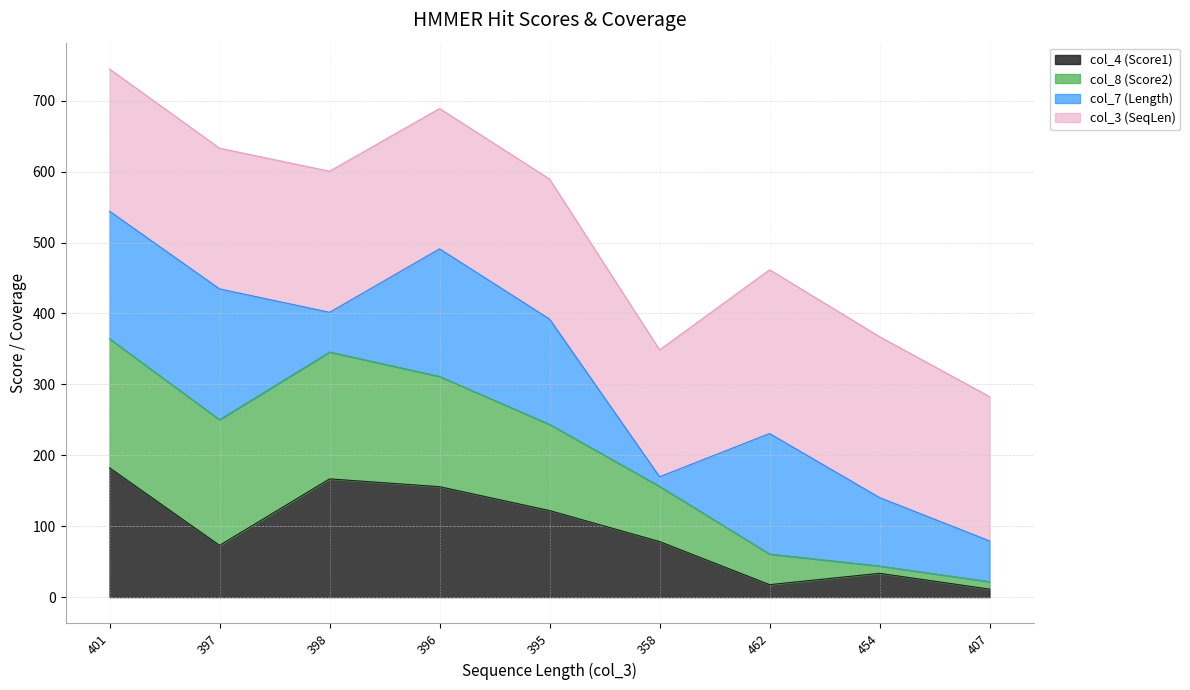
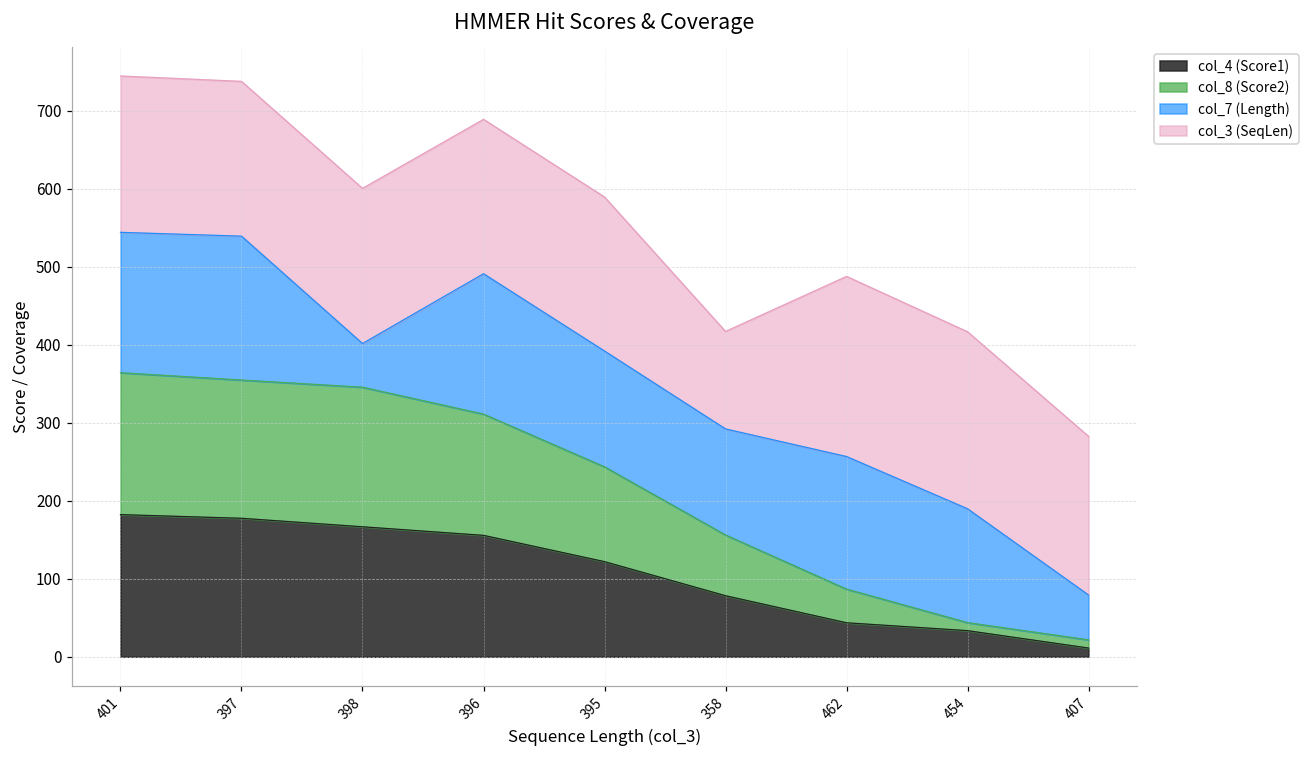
col_4 (Score1), 397: 70 -> 180
col_7 (Length), 358: 10 -> 140
col_3 (SeqLen), 358: 180 -> 130
col_4 (Score1), 462: 20 -> 40
col_7 (Length), 454: 100 -> 150
